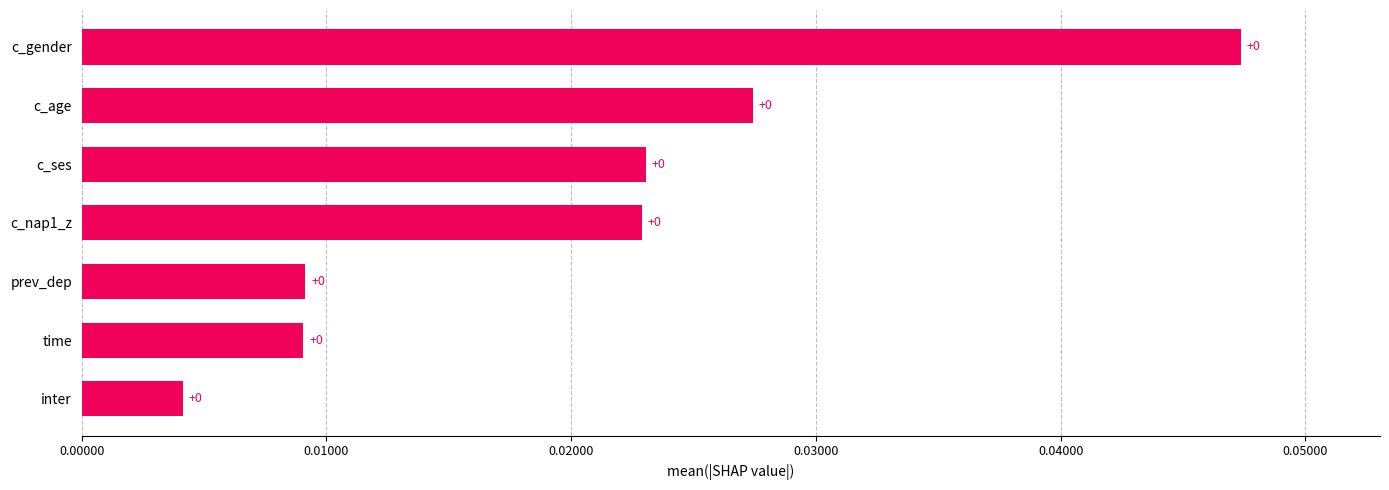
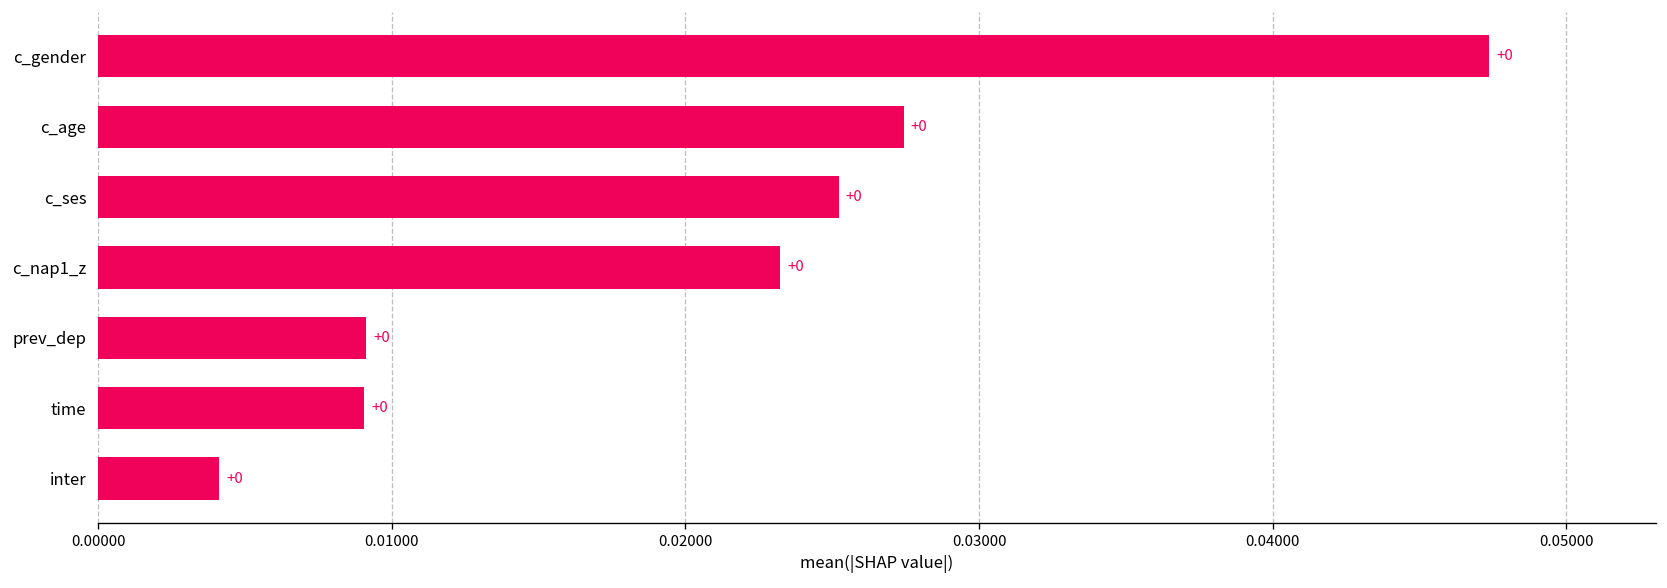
c_ses: 0.0230 -> 0.0252
c_nap1_z: 0.0229 -> 0.0232
